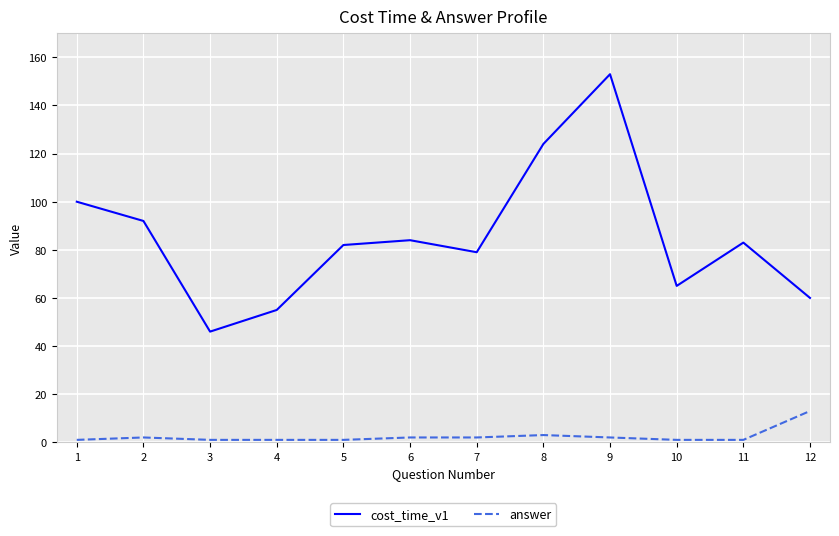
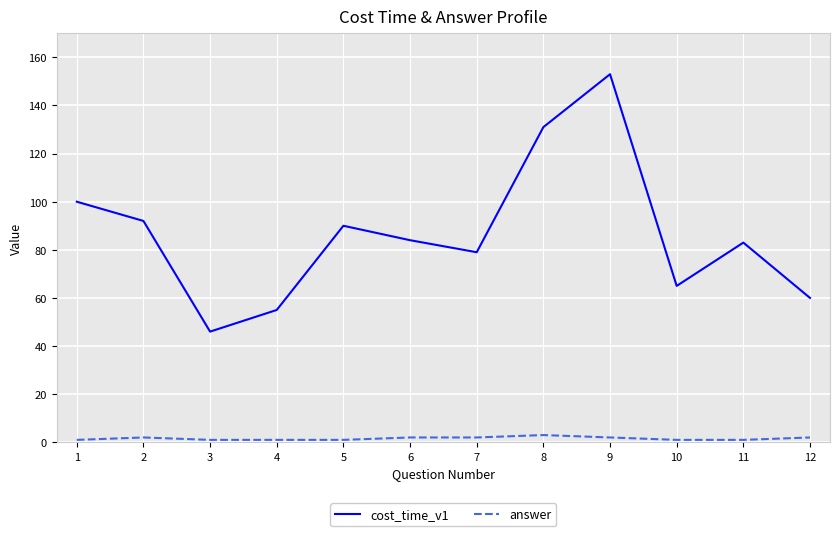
cost_time_v1, 5: 82 -> 90
cost_time_v1, 8: 124 -> 131
answer, 12: 13 -> 2
